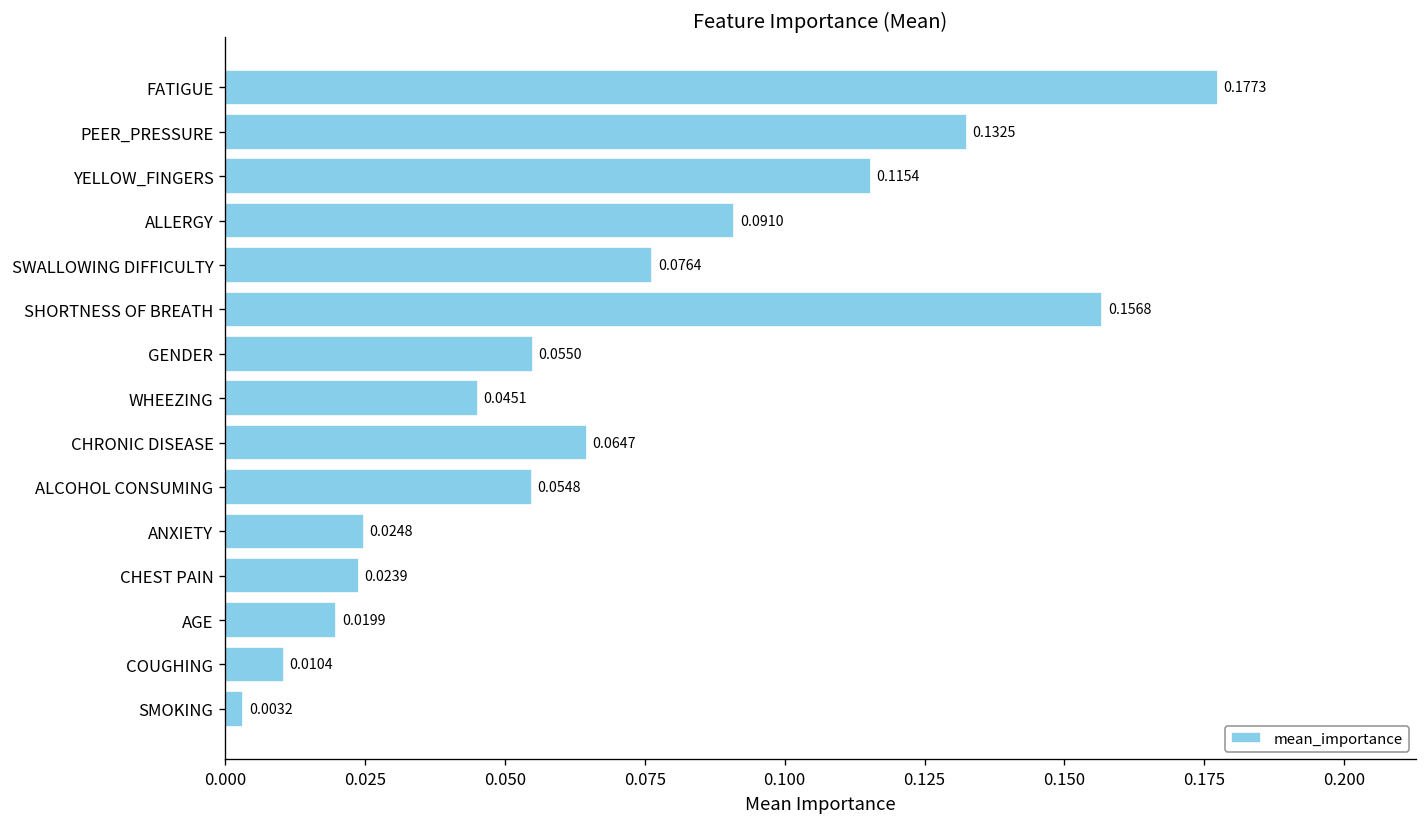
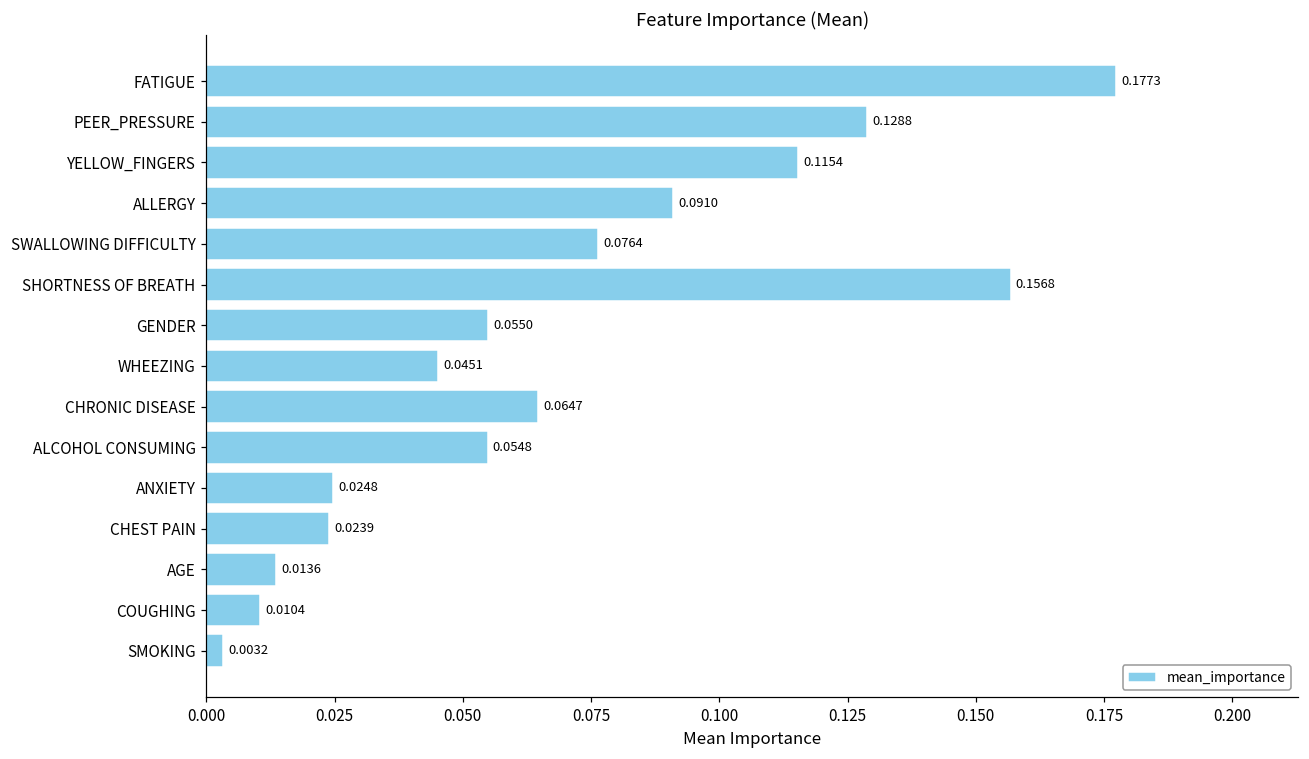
PEER_PRESSURE: 0.1325 -> 0.1288
AGE: 0.0199 -> 0.0136
